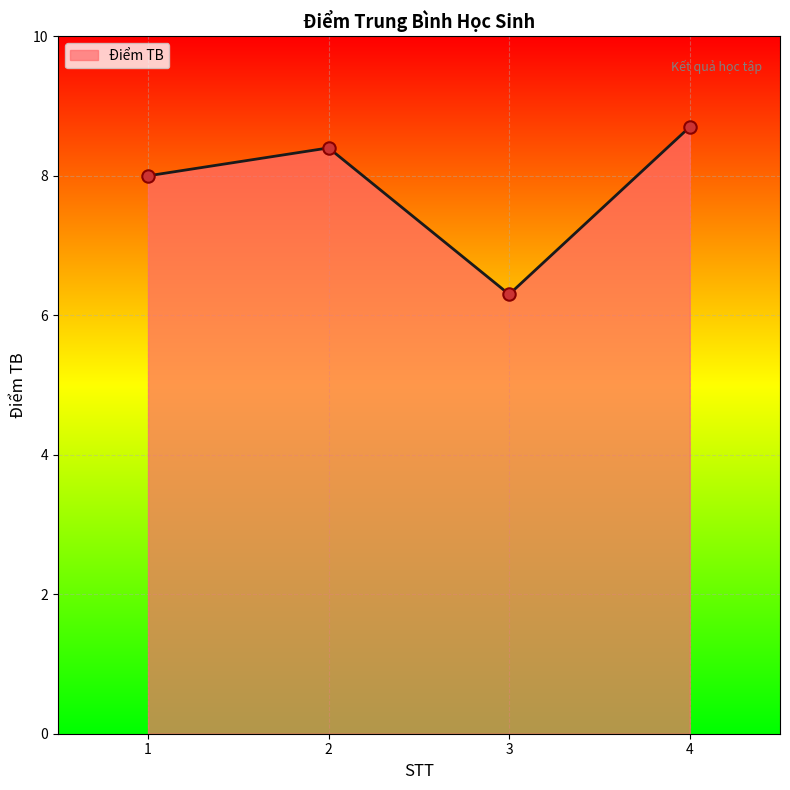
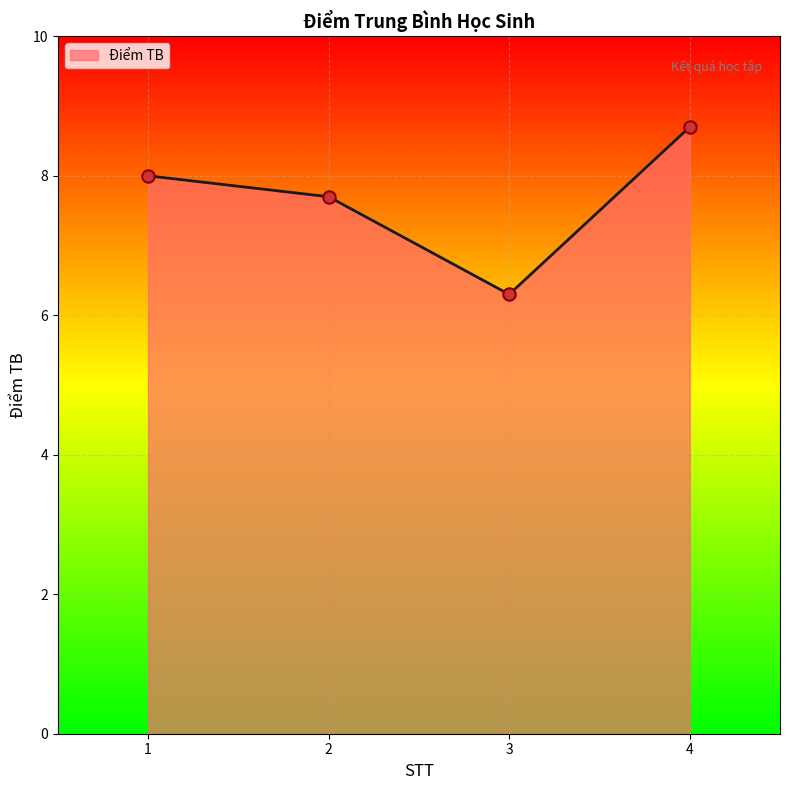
2: 8.4 -> 7.7
